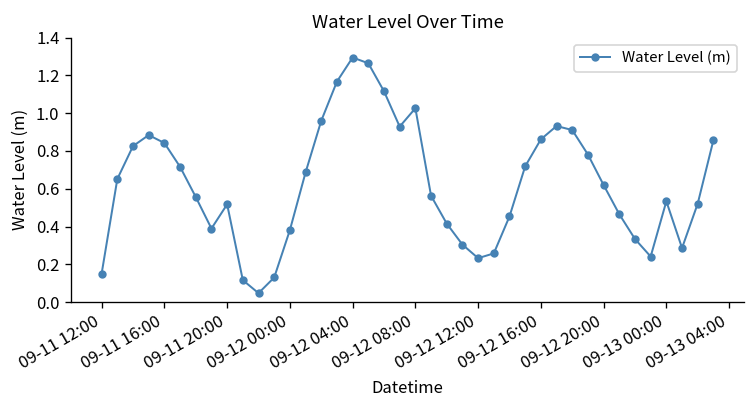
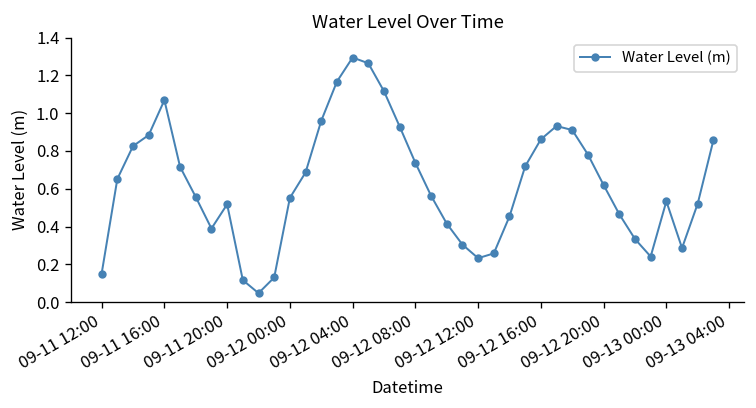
09-11 16:00: 0.84 -> 1.07
09-12 00:00: 0.38 -> 0.55
09-12 08:00: 1.03 -> 0.74
